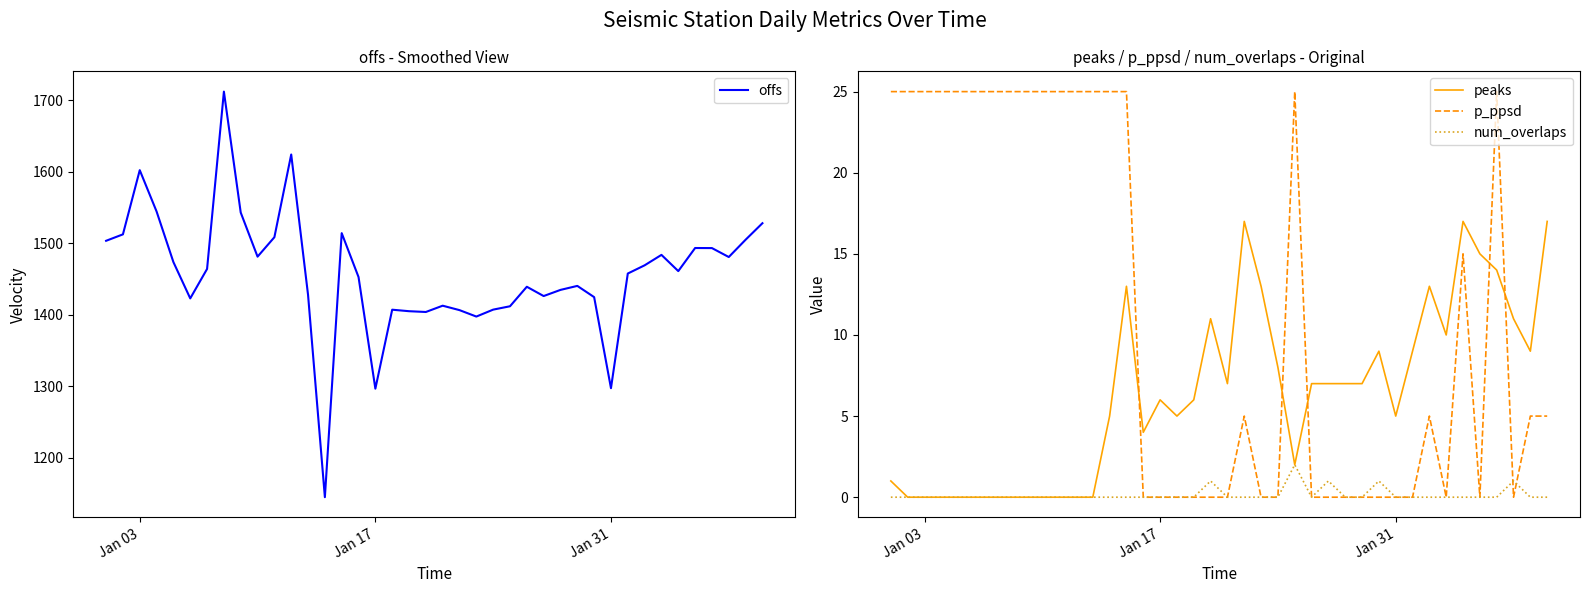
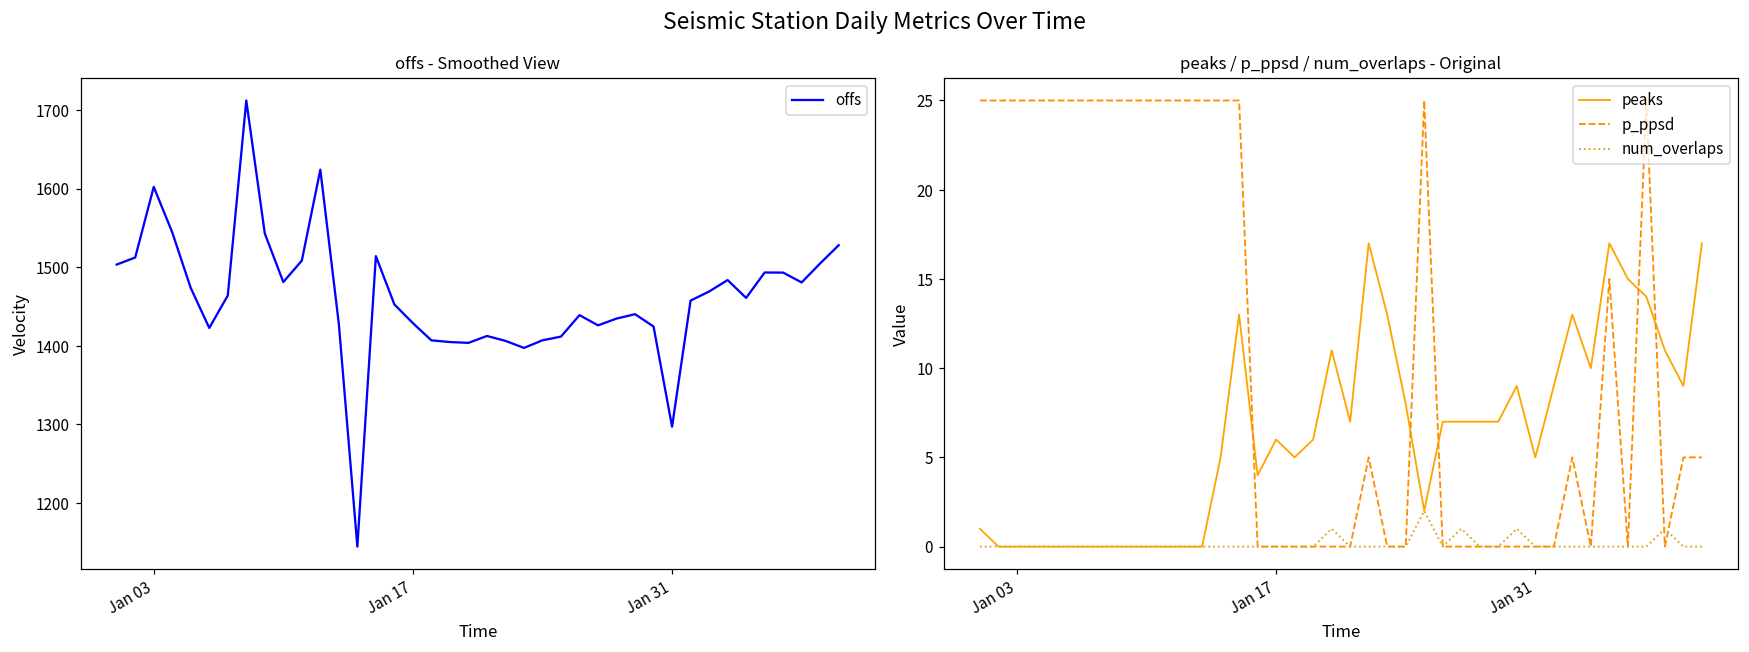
offs - Smoothed View, Jan 17: 1300 -> 1430
